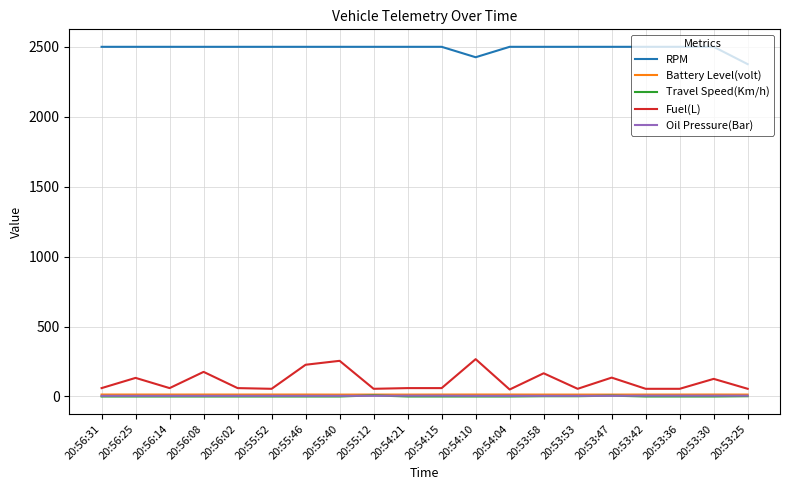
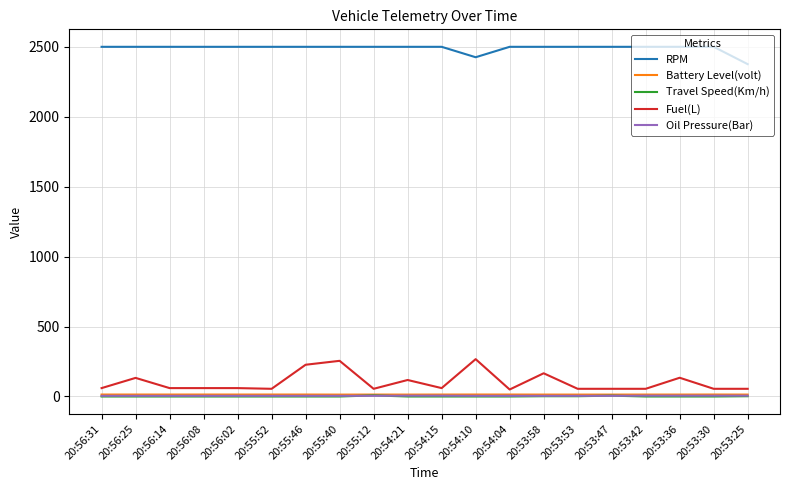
Fuel(L), 20:56:08: 180 -> 60
Fuel(L), 20:54:21: 60 -> 120
Fuel(L), 20:53:47: 140 -> 60
Fuel(L), 20:53:36: 60 -> 130
Fuel(L), 20:53:30: 130 -> 60
